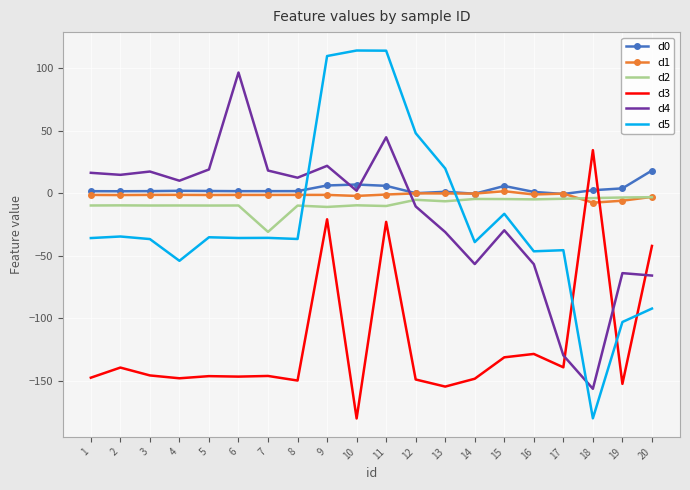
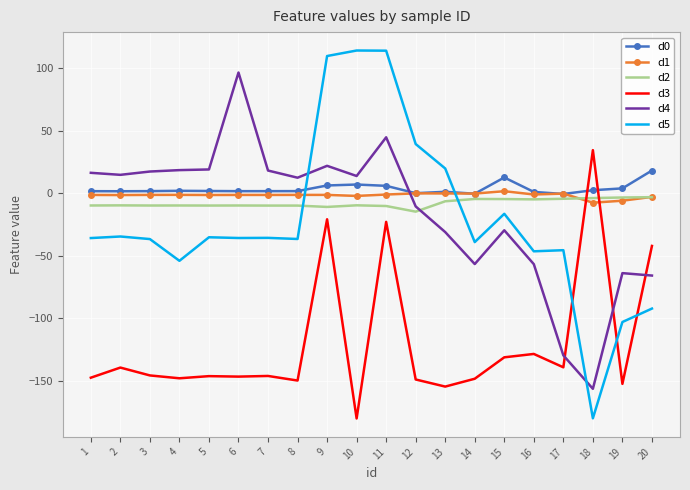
d4, 4: 10 -> 19
d2, 7: -31 -> -10
d4, 10: 2 -> 14
d2, 12: -5 -> -15
d5, 12: 48 -> 39
d0, 15: 6 -> 13
